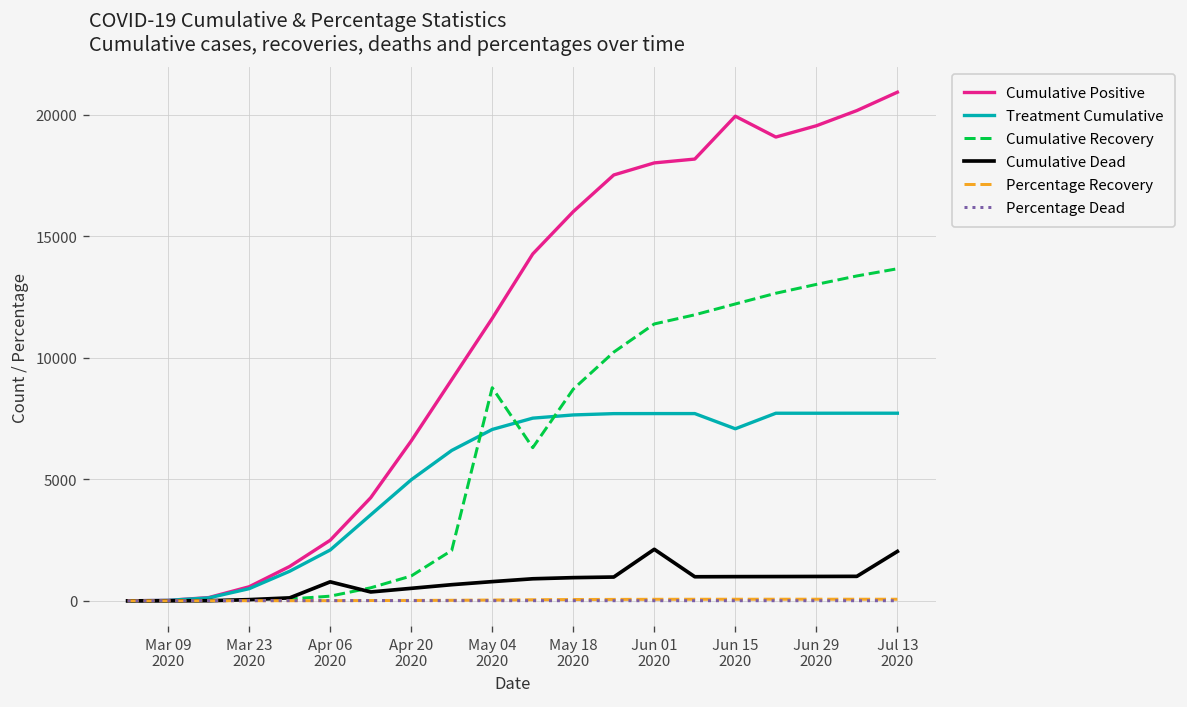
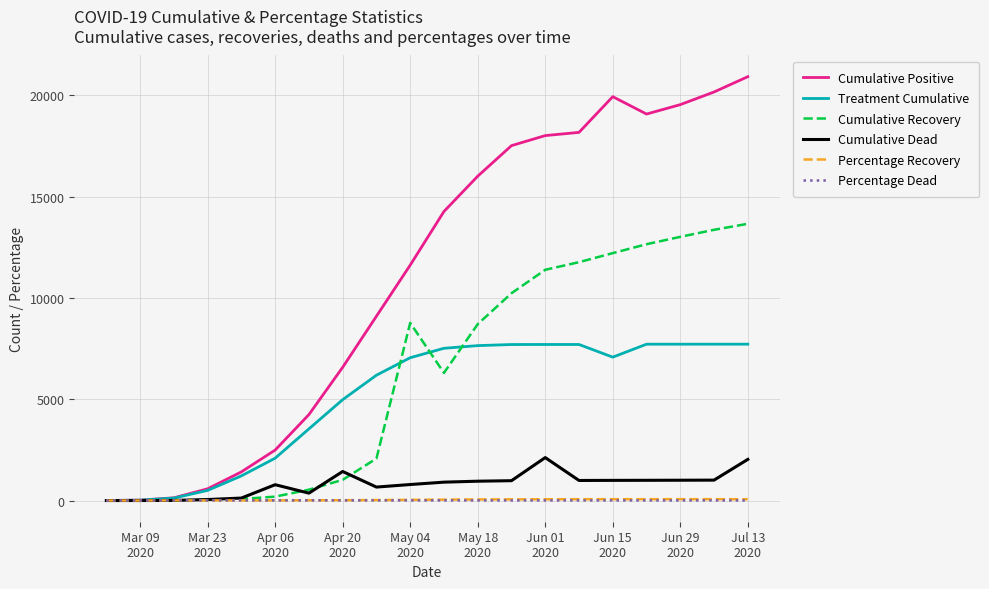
Cumulative Dead, Apr 20 2020: 500 -> 1400
